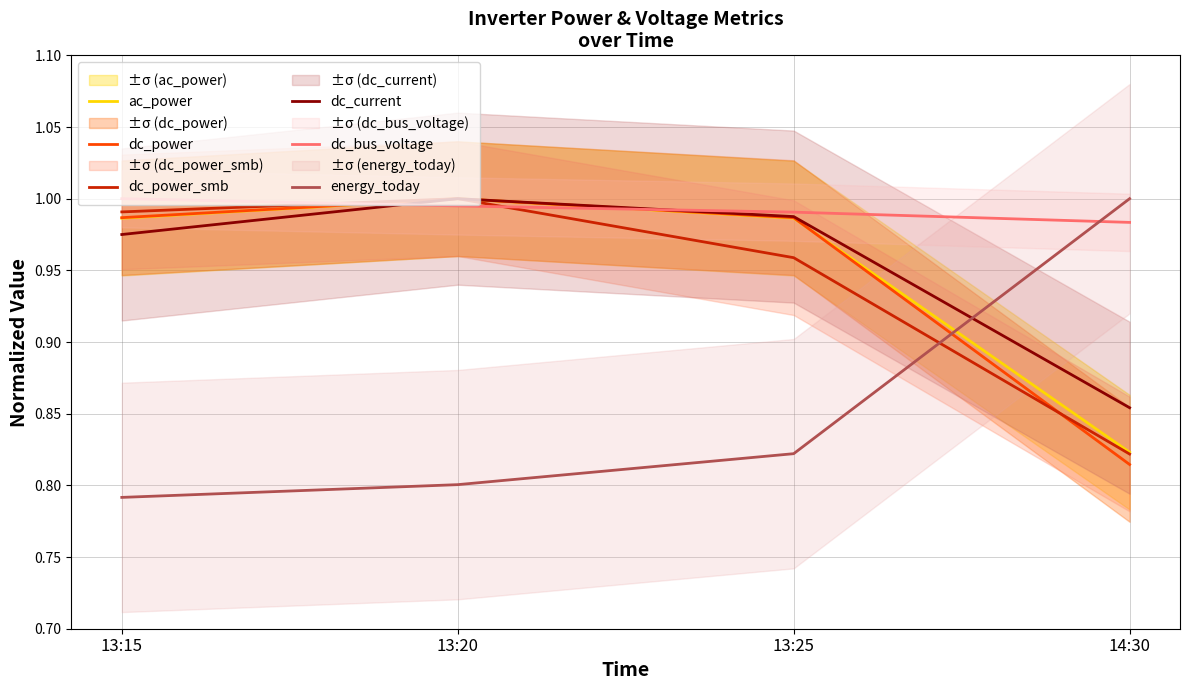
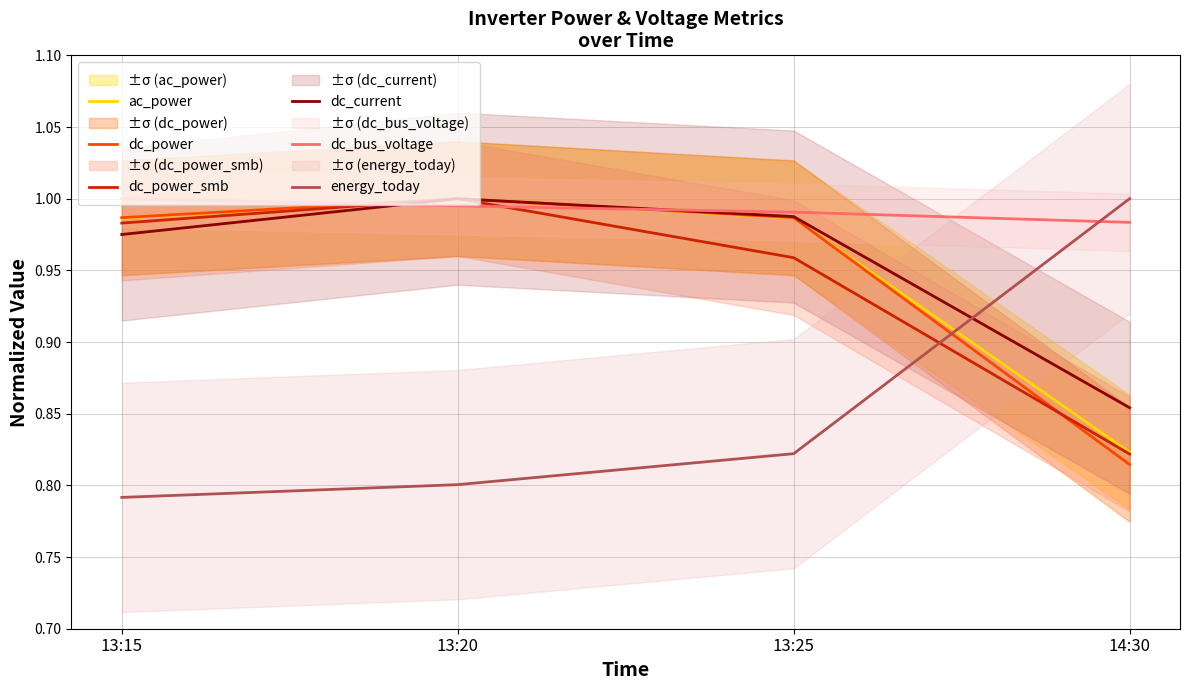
dc_power_smb, 13:15: 0.991 -> 0.983
